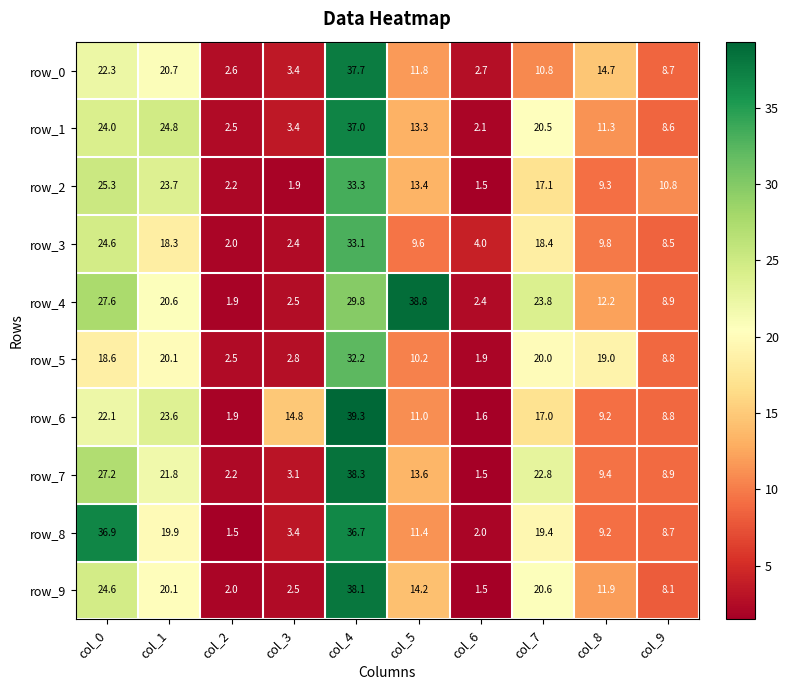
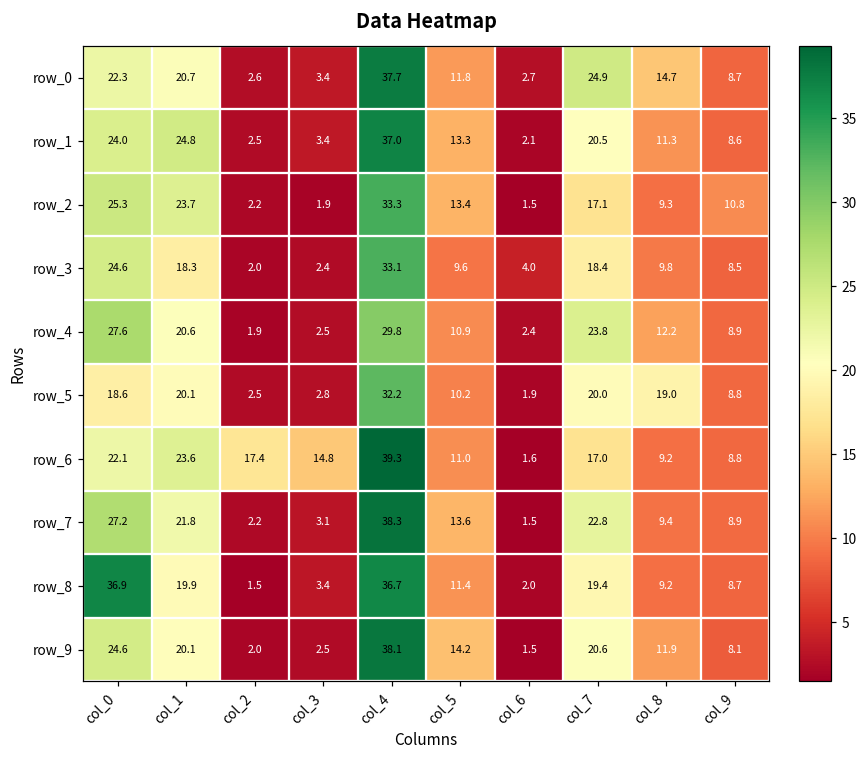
row_0, col_7: 10.8 -> 24.9
row_4, col_5: 38.8 -> 10.9
row_6, col_2: 1.9 -> 17.4
